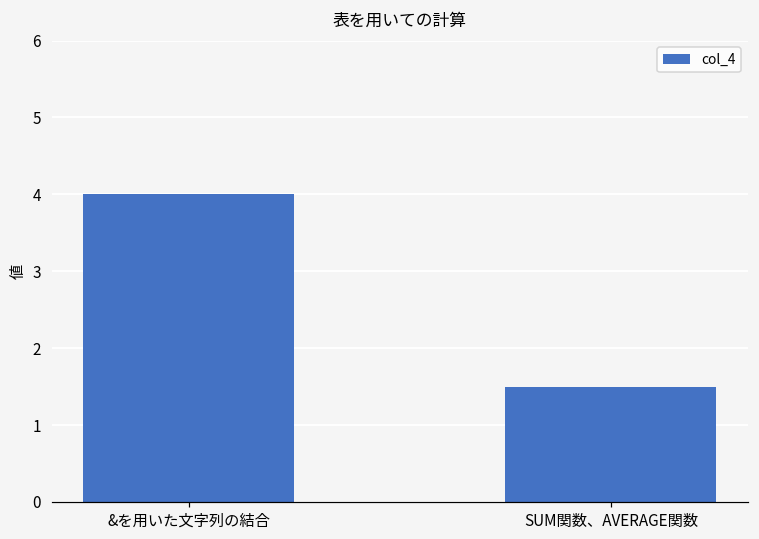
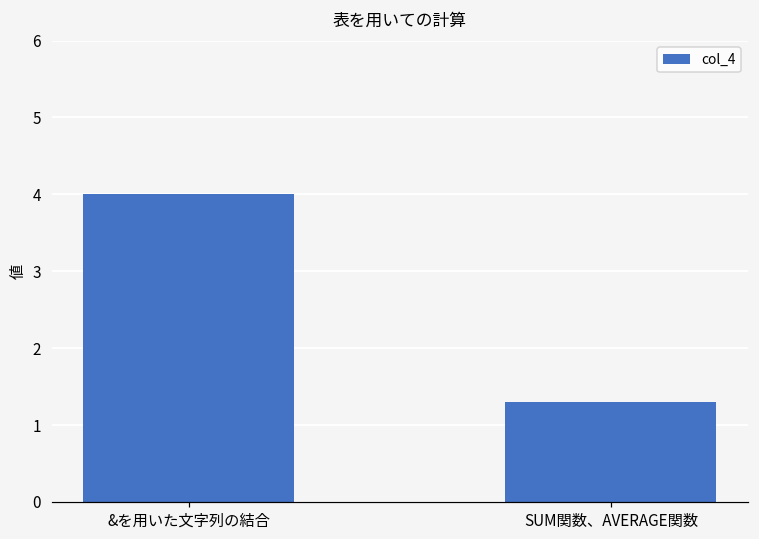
SUM関数、AVERAGE関数: 1.5 -> 1.3
